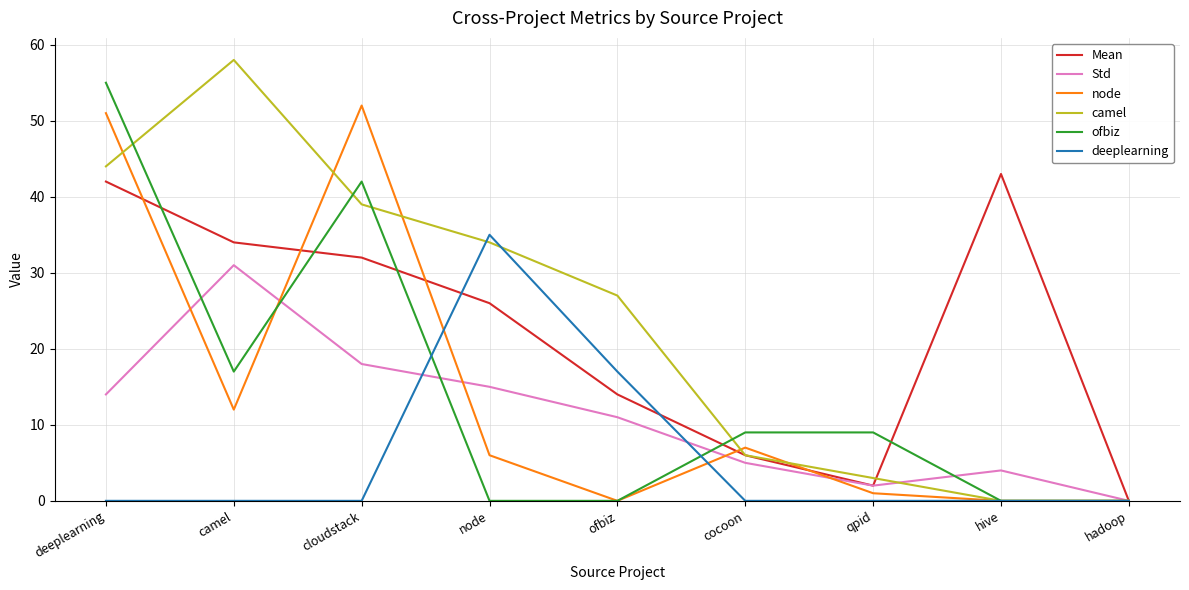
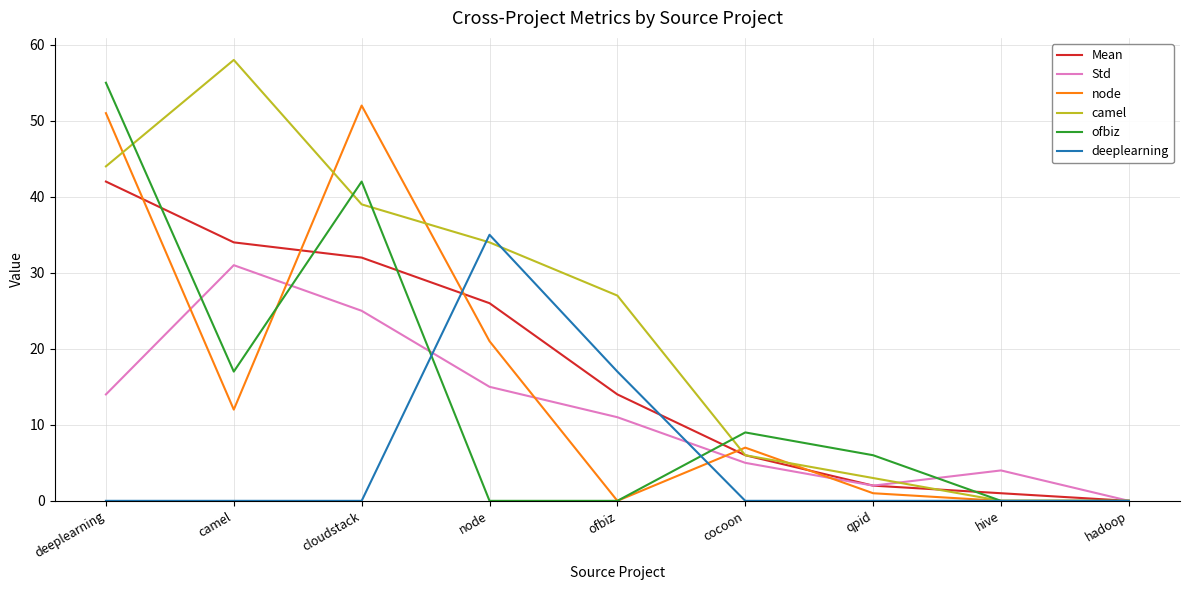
Std, cloudstack: 18 -> 25
node, node: 6 -> 21
ofbiz, qpid: 9 -> 6
Mean, hive: 43 -> 1
